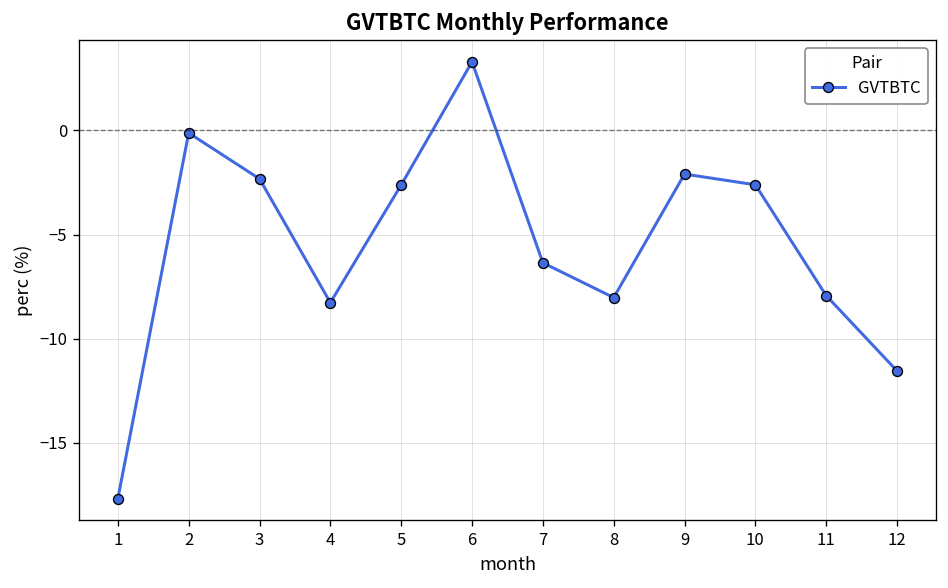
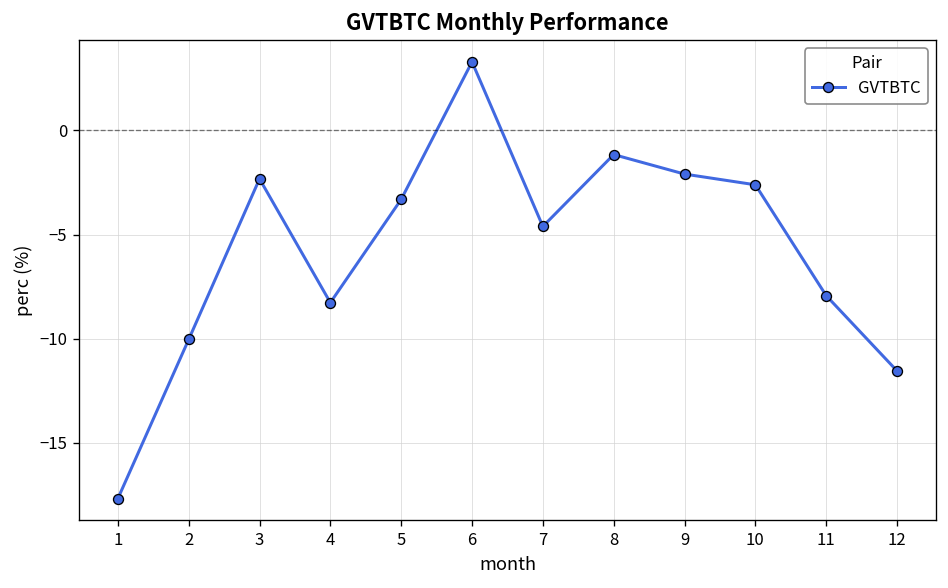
2: -0.1 -> -10.0
5: -2.6 -> -3.3
7: -6.4 -> -4.6
8: -8.0 -> -1.2
